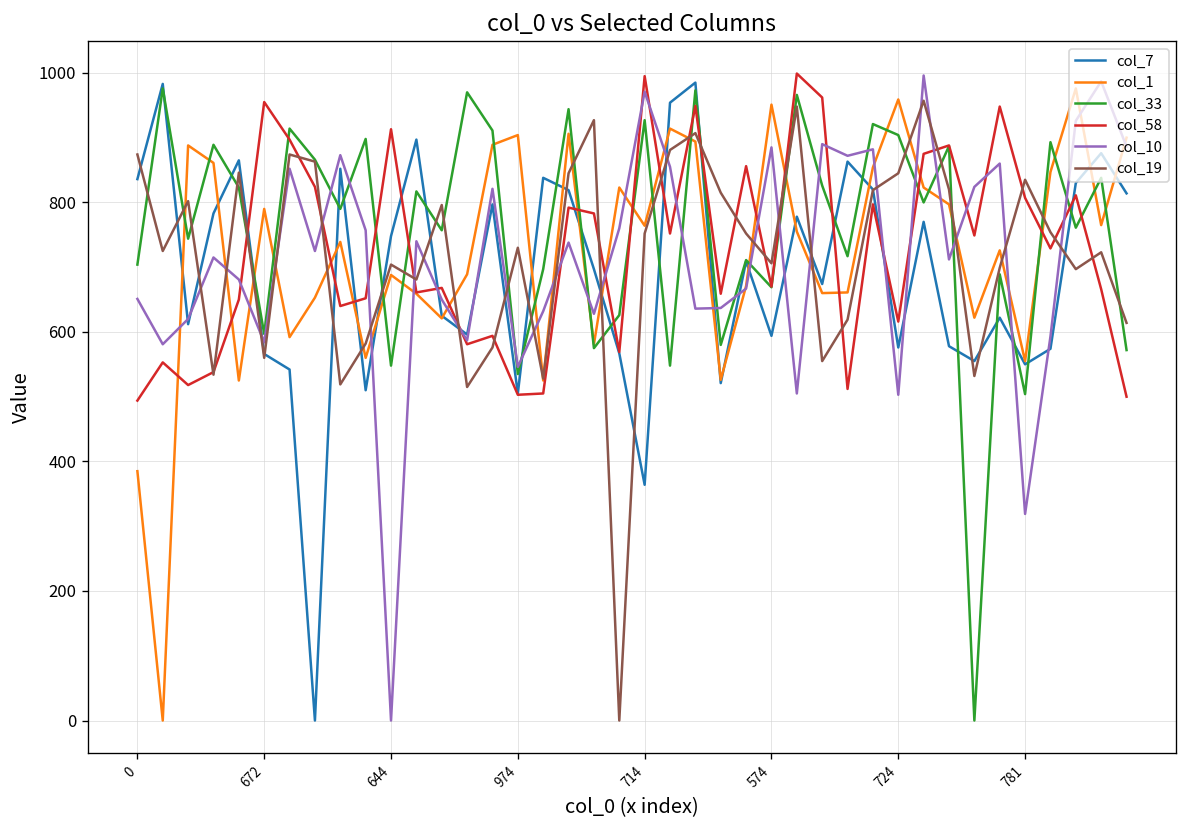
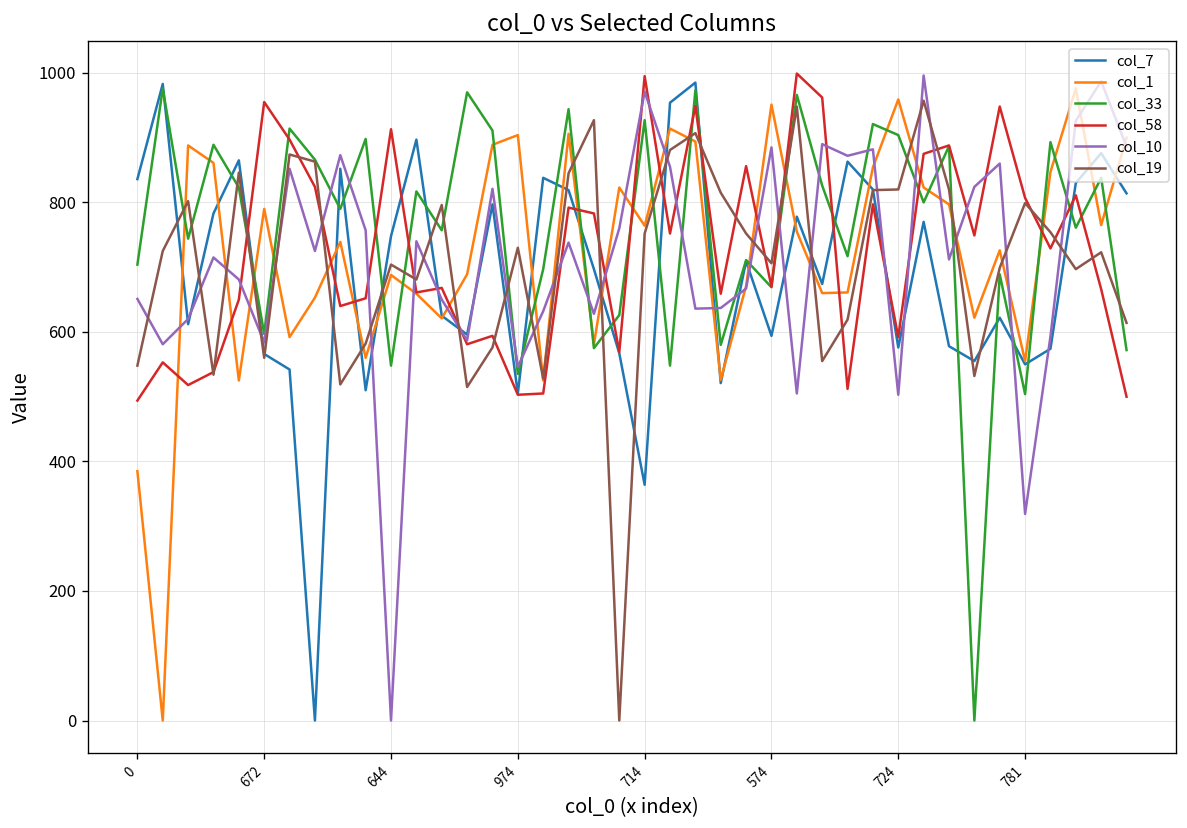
col_19, 0: 870 -> 550
col_58, 724: 620 -> 590
col_19, 724: 850 -> 820
col_19, 781: 840 -> 800
